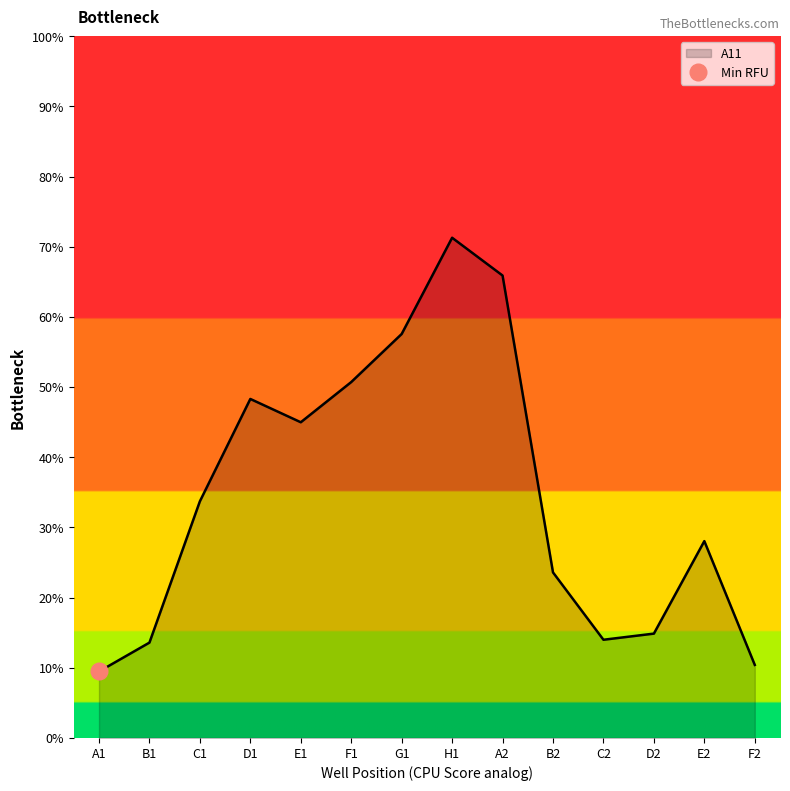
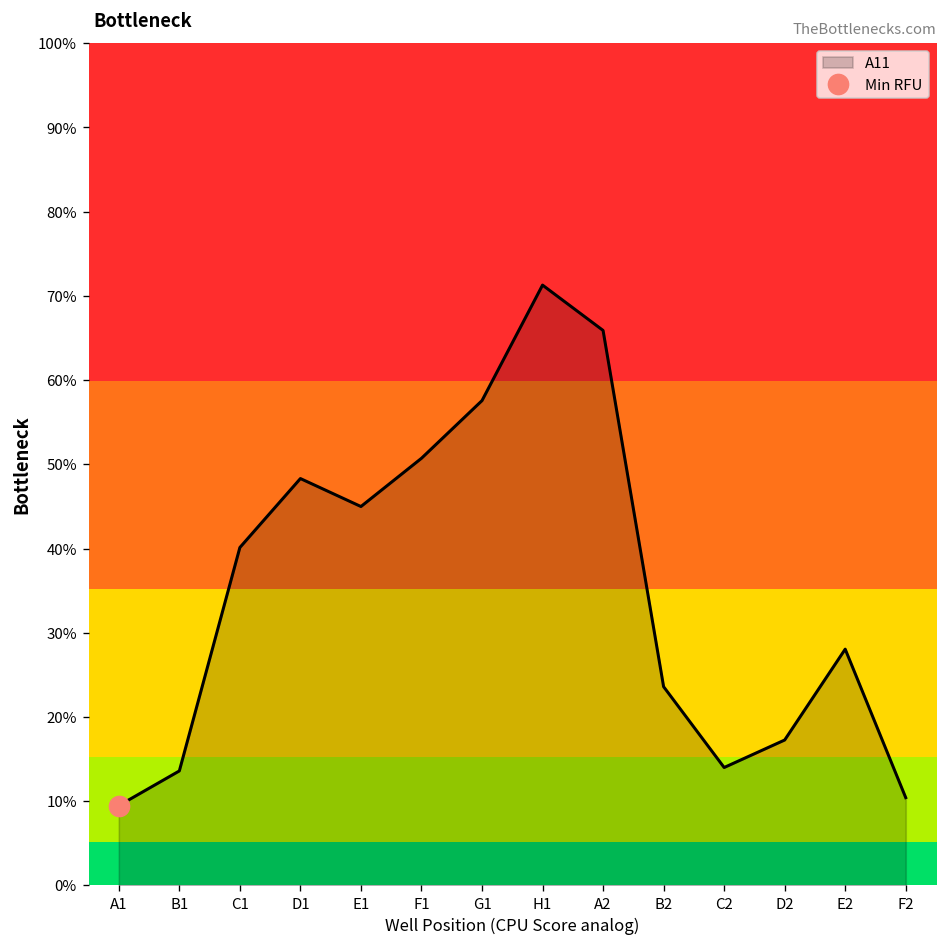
A11, C1: 34% -> 40%
A11, D2: 15% -> 17%
